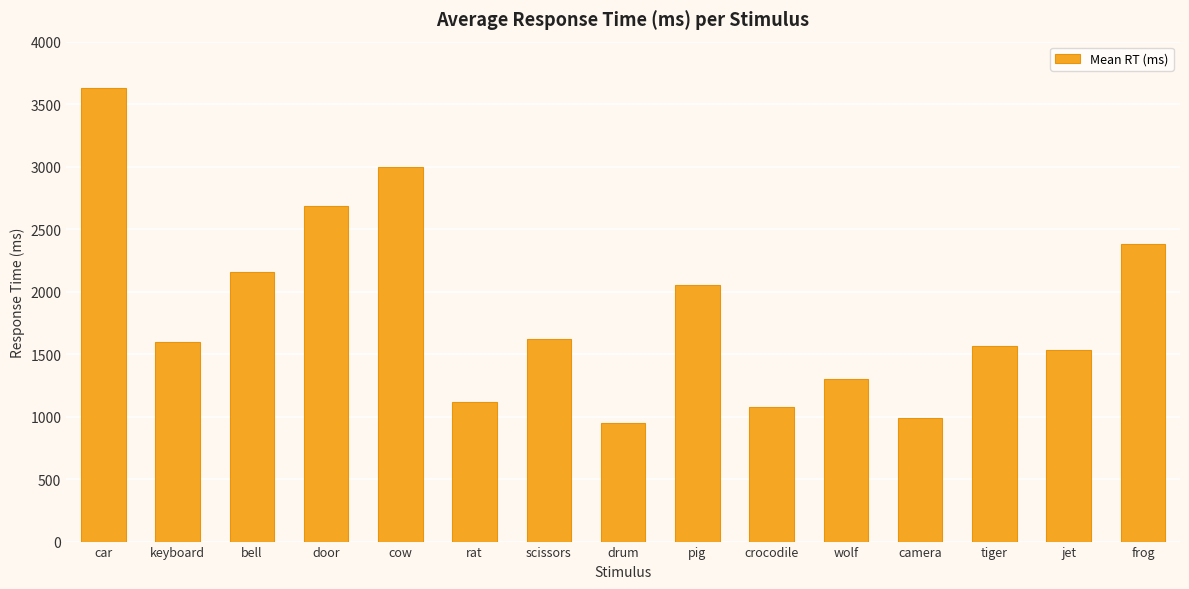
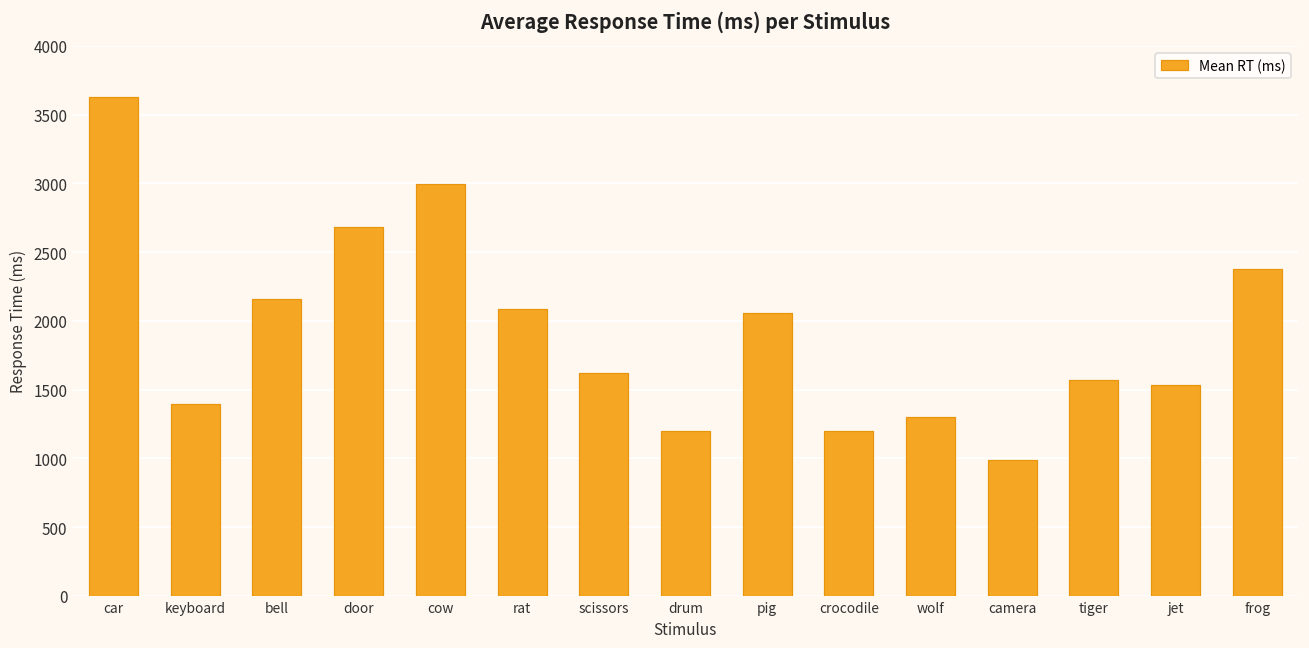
keyboard: 1600 -> 1390
rat: 1120 -> 2090
drum: 950 -> 1200
crocodile: 1080 -> 1200
